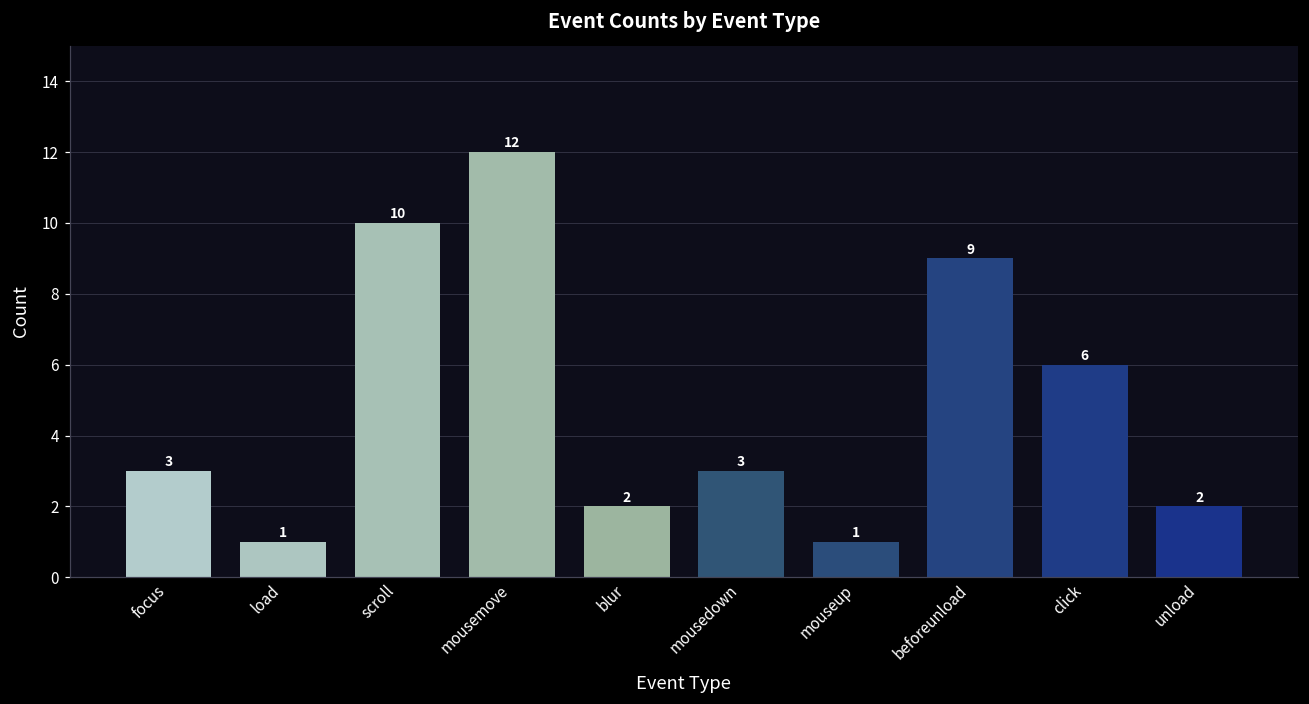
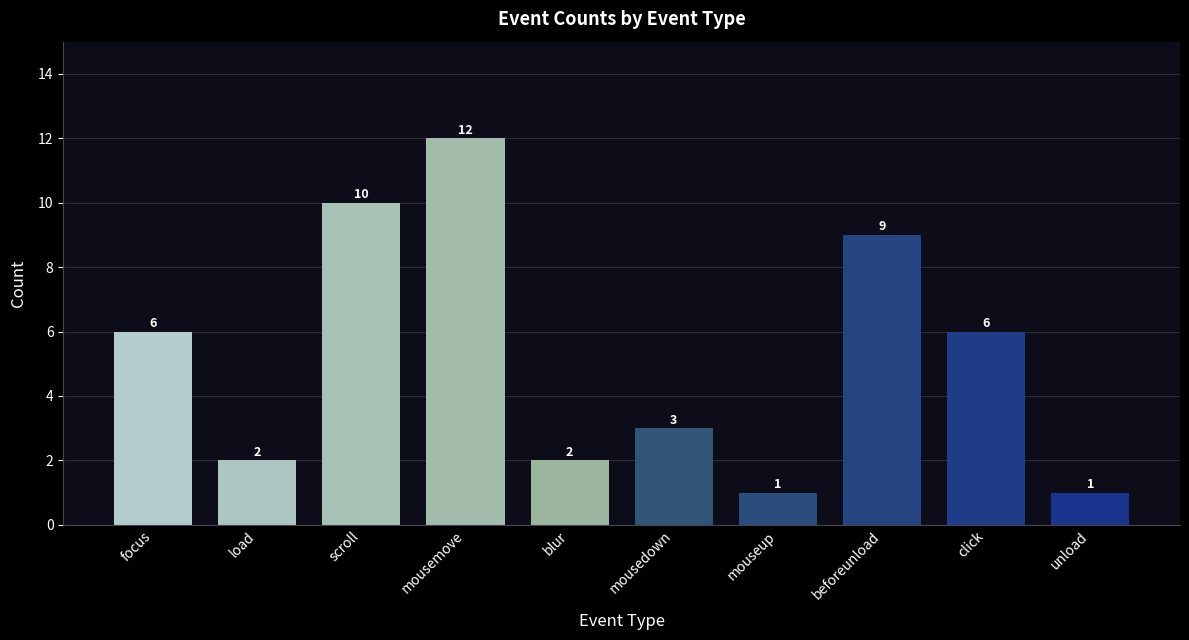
focus: 3 -> 6
load: 1 -> 2
unload: 2 -> 1
